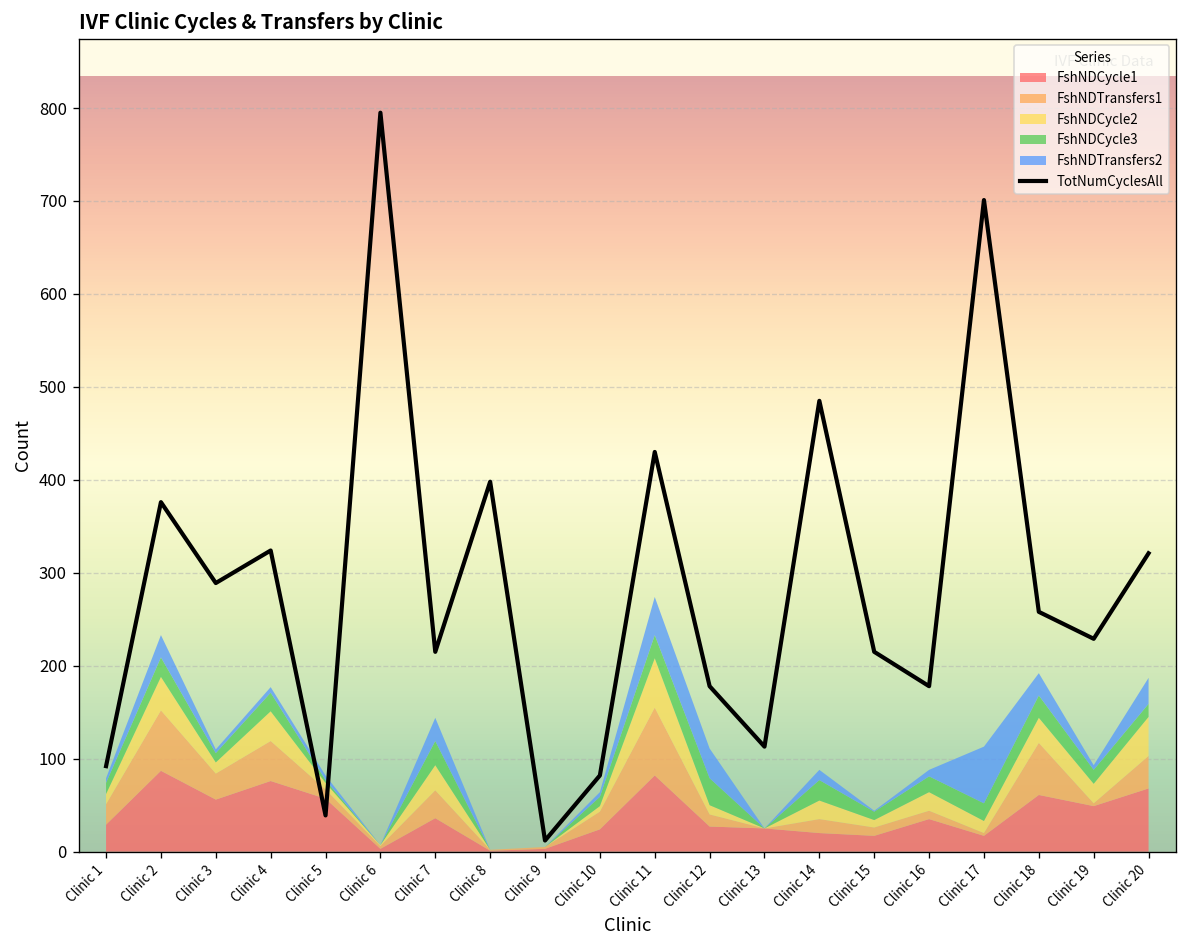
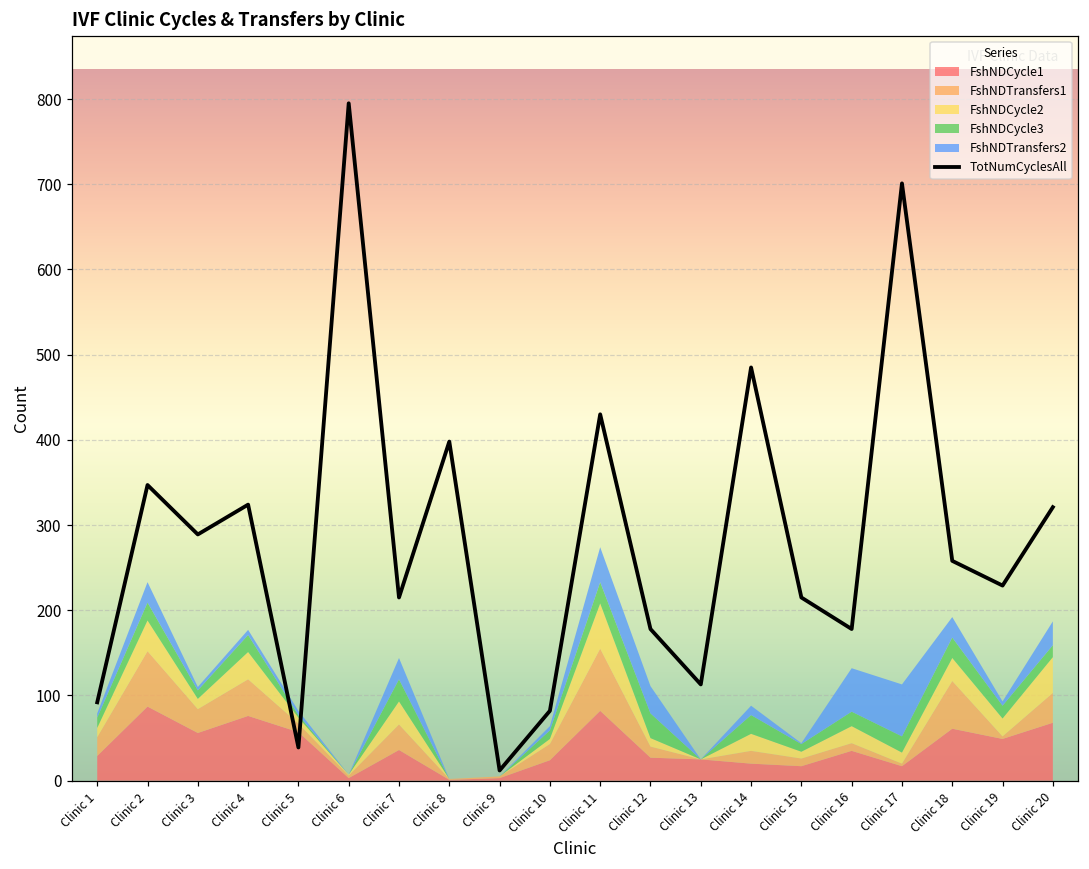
TotNumCyclesAll, Clinic 2: 380 -> 350
FshNDTransfers2, Clinic 16: 10 -> 50
